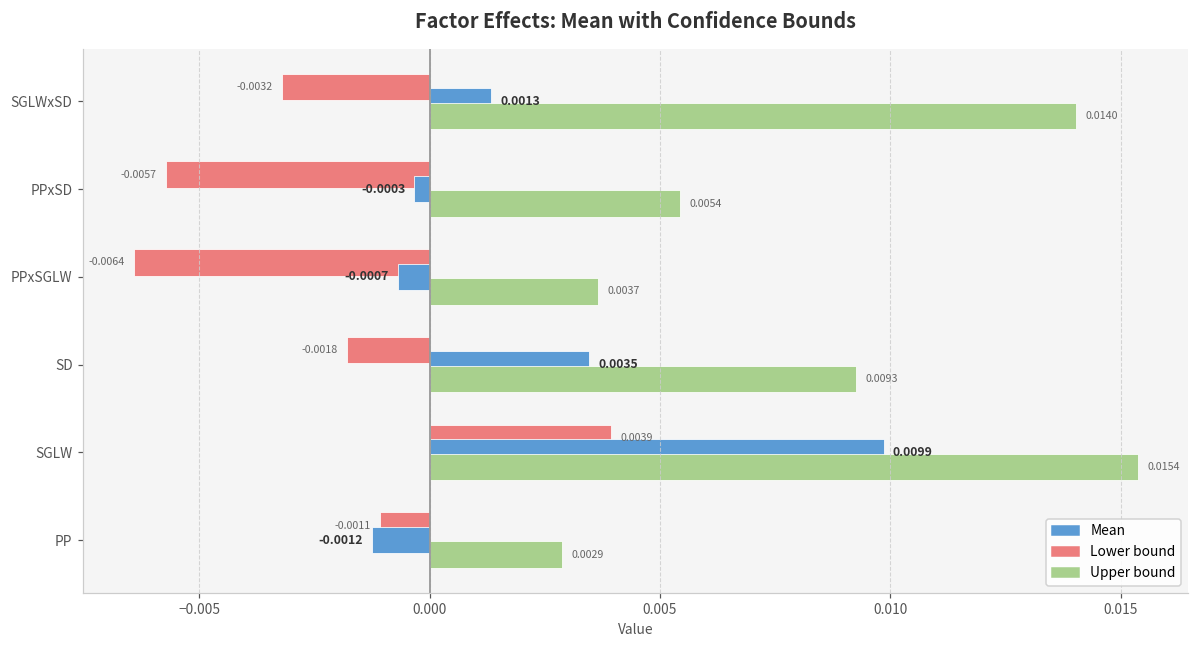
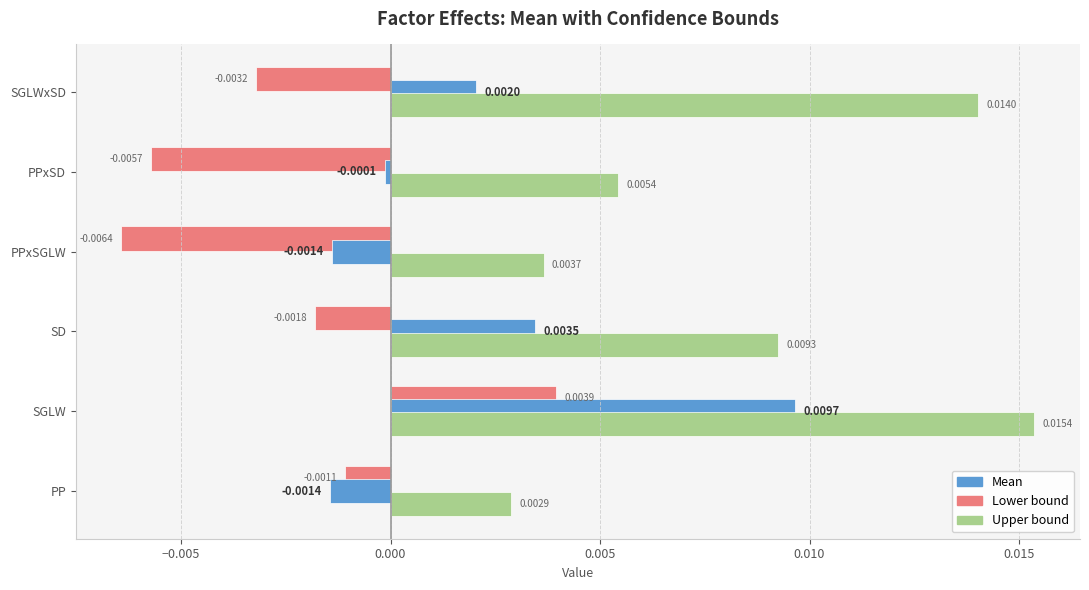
Mean, SGLWxSD: 0.0013 -> 0.0020
Mean, PPxSD: -0.0003 -> -0.0001
Mean, PPxSGLW: -0.0007 -> -0.0014
Mean, SGLW: 0.0099 -> 0.0097
Mean, PP: -0.0012 -> -0.0014
